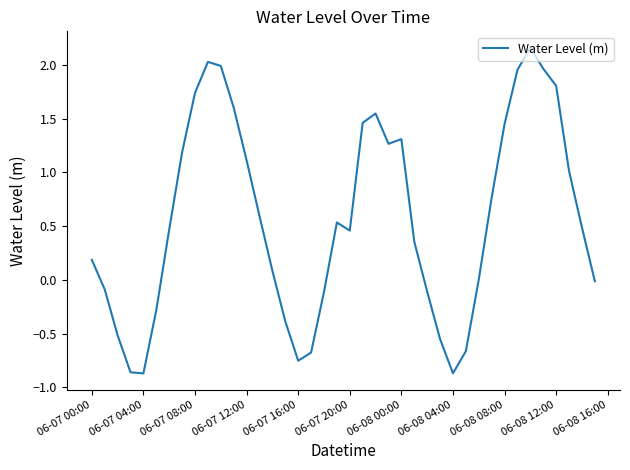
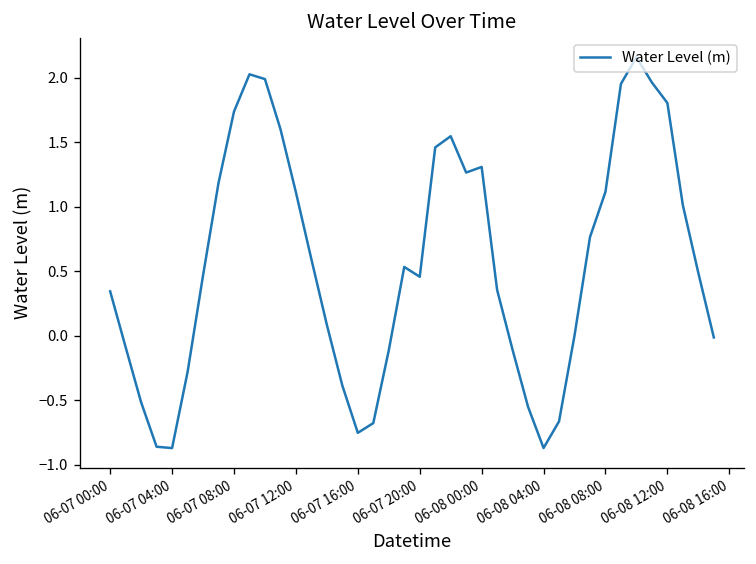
06-07 00:00: 0.19 -> 0.34
06-08 08:00: 1.45 -> 1.12
